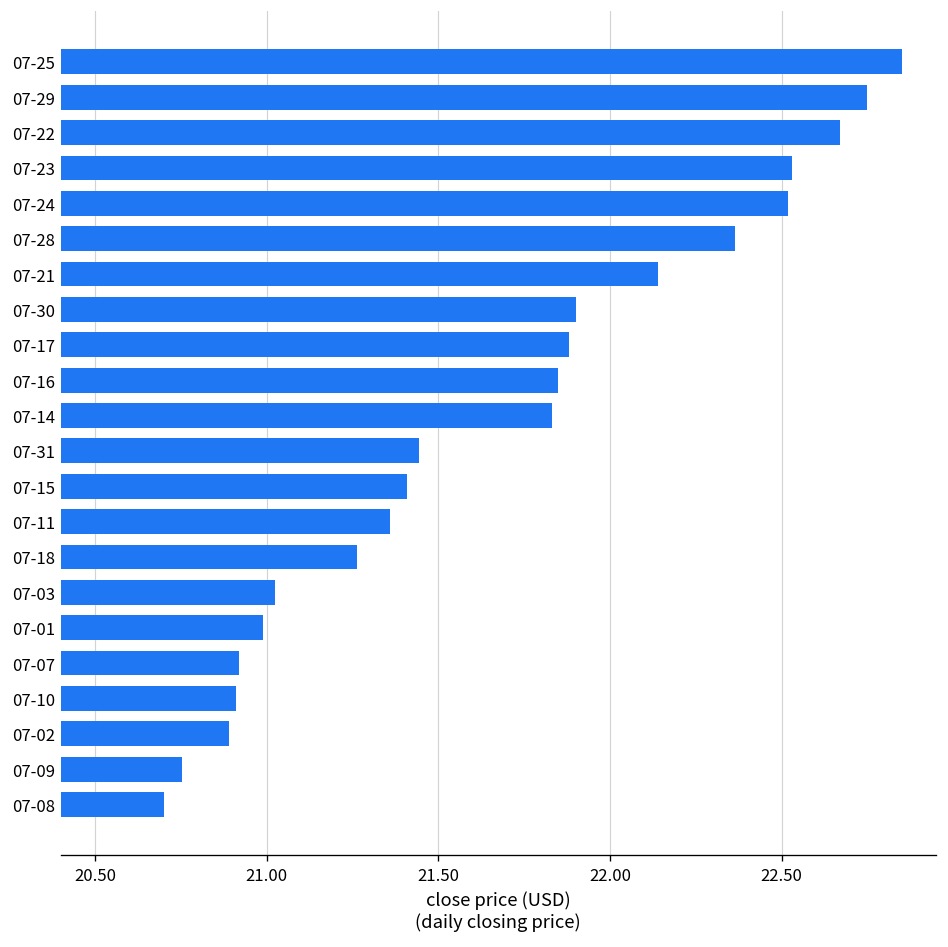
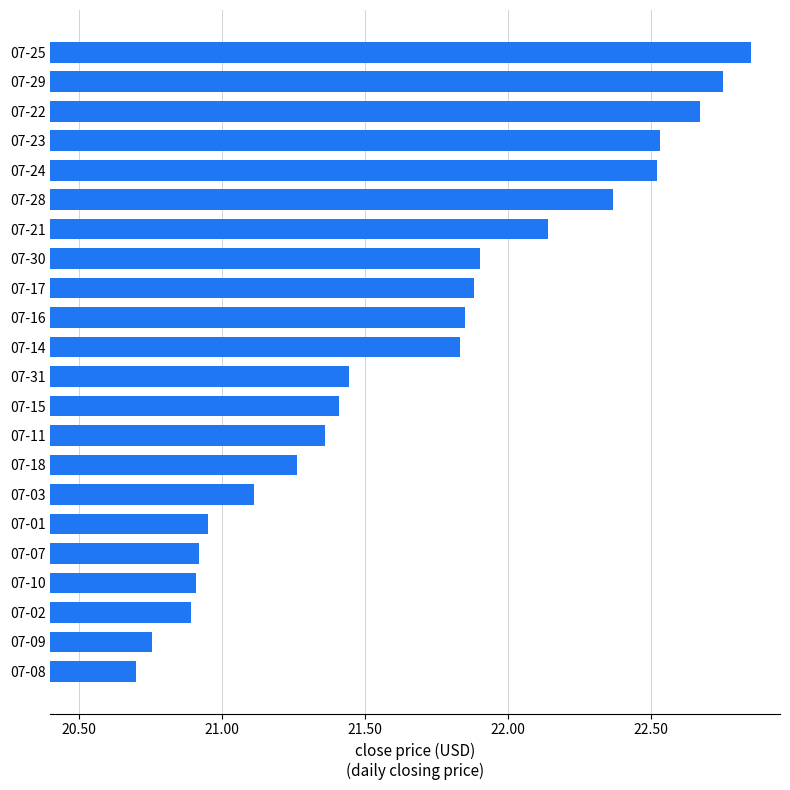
07-03: 21.03 -> 21.11
07-01: 20.99 -> 20.95
